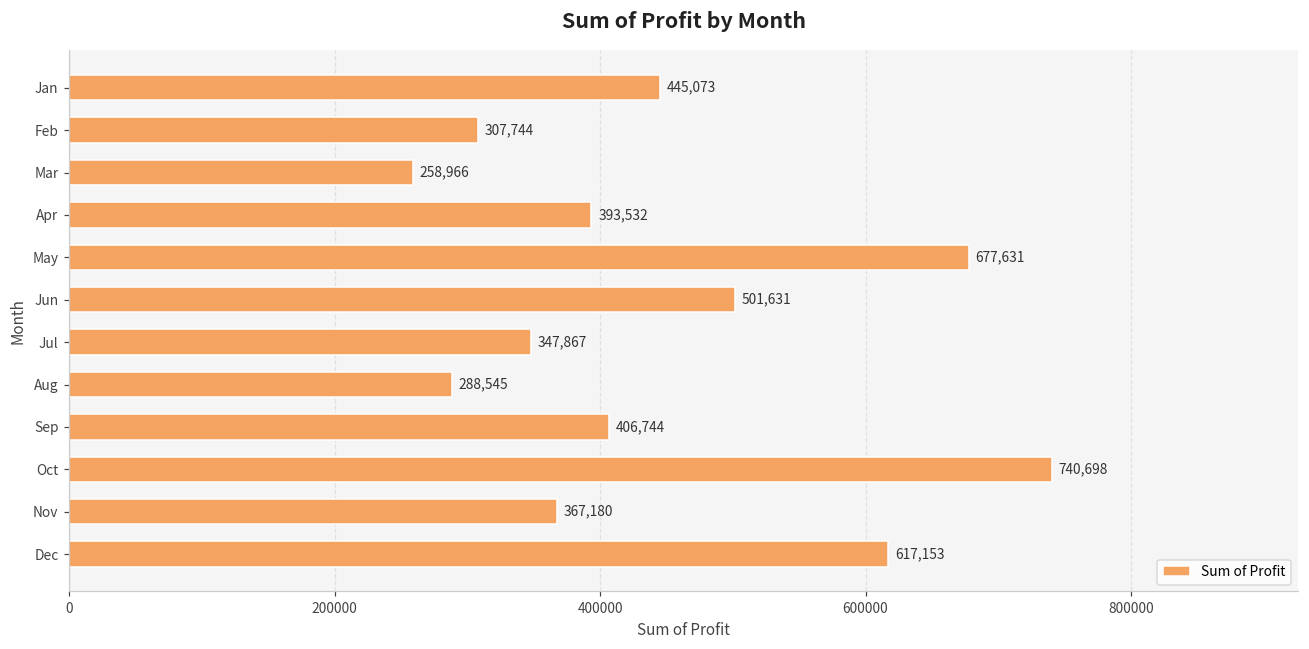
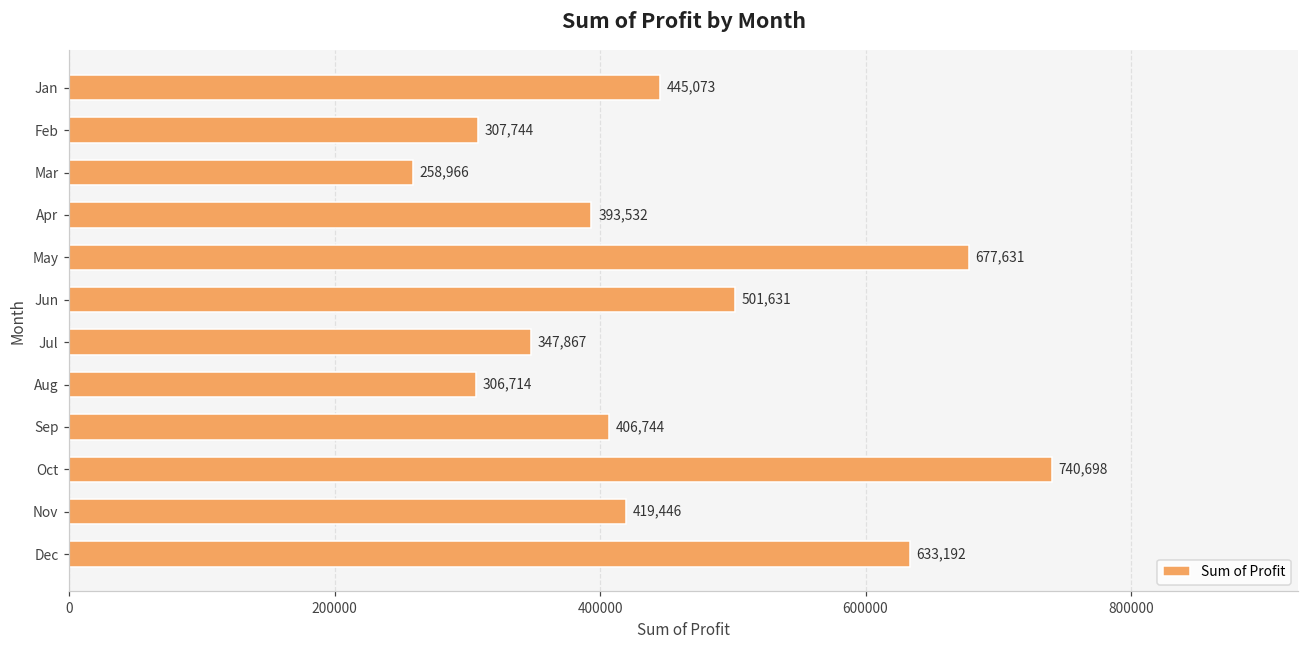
Aug: 288,545 -> 306,714
Nov: 367,180 -> 419,446
Dec: 617,153 -> 633,192
